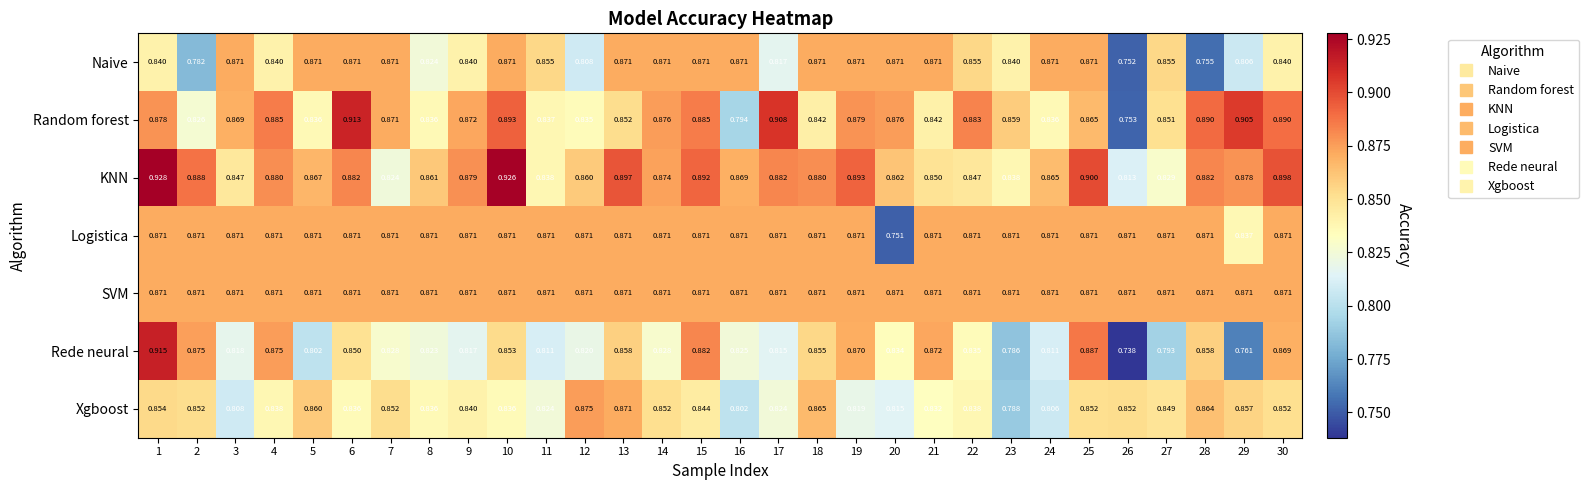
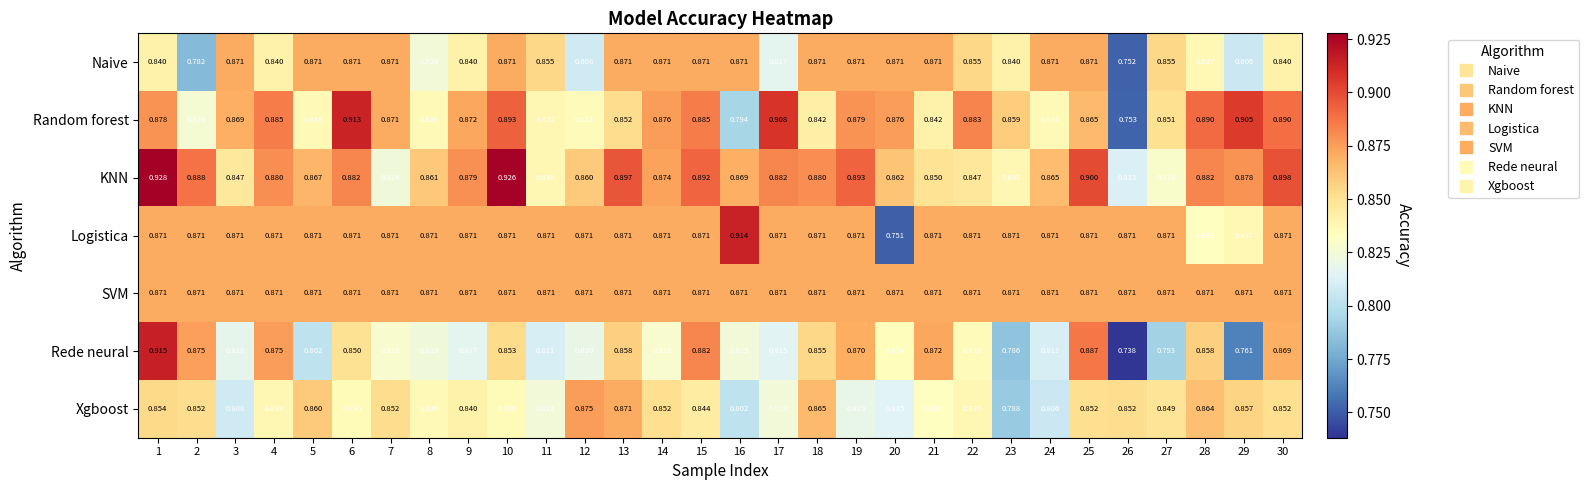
Naive, 28: 0.755 -> 0.837
Logistica, 16: 0.871 -> 0.914
Logistica, 28: 0.871 -> 0.833
